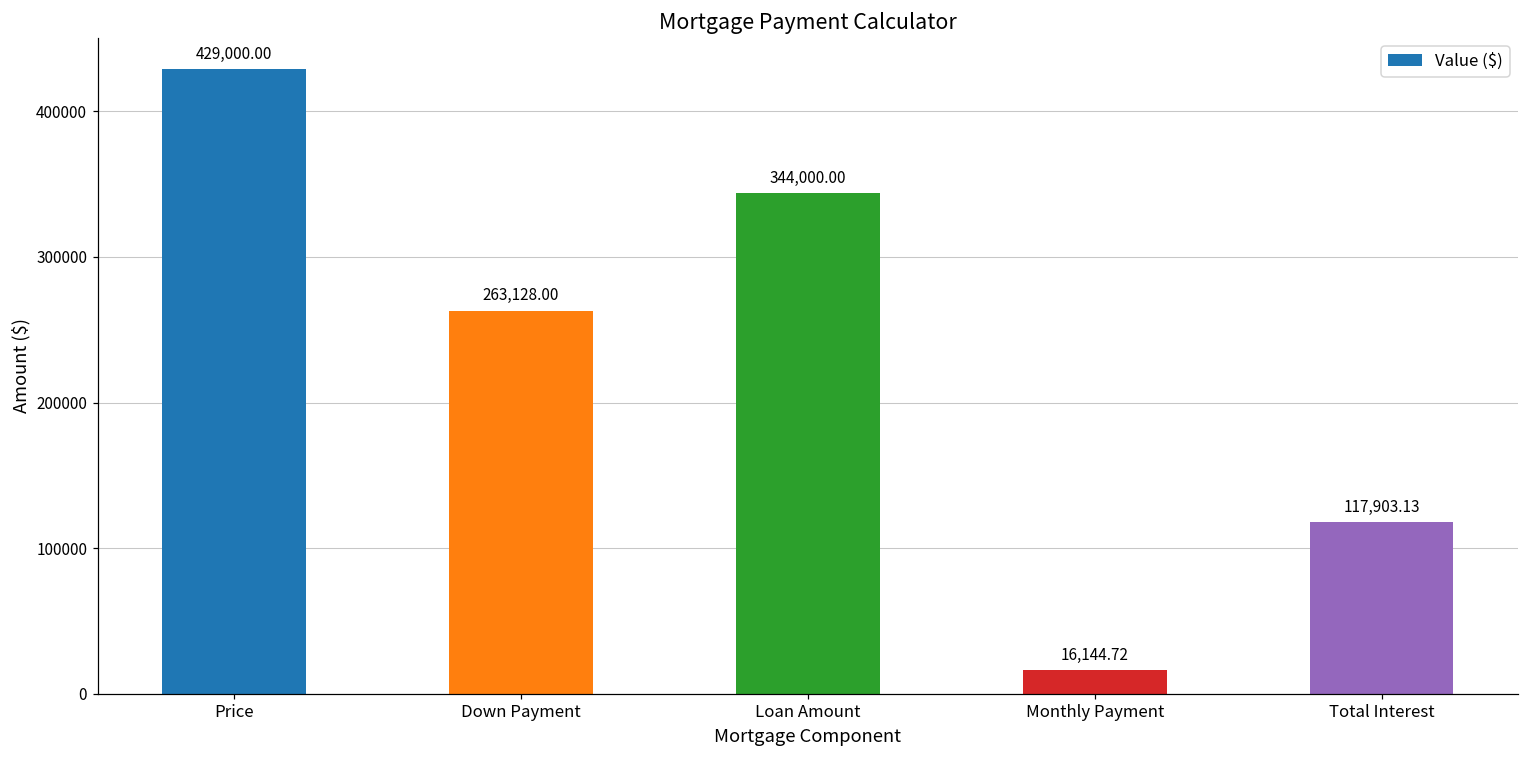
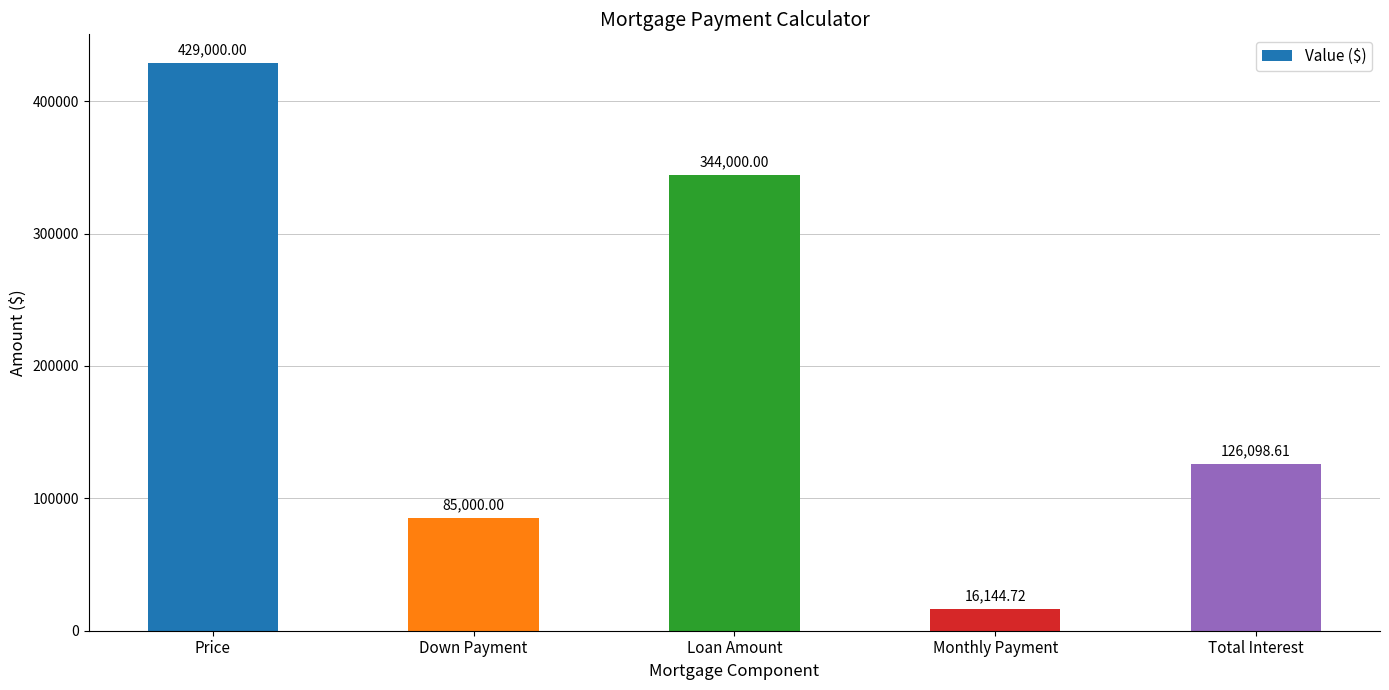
Down Payment: 263,128.00 -> 85,000.00
Total Interest: 117,903.13 -> 126,098.61
